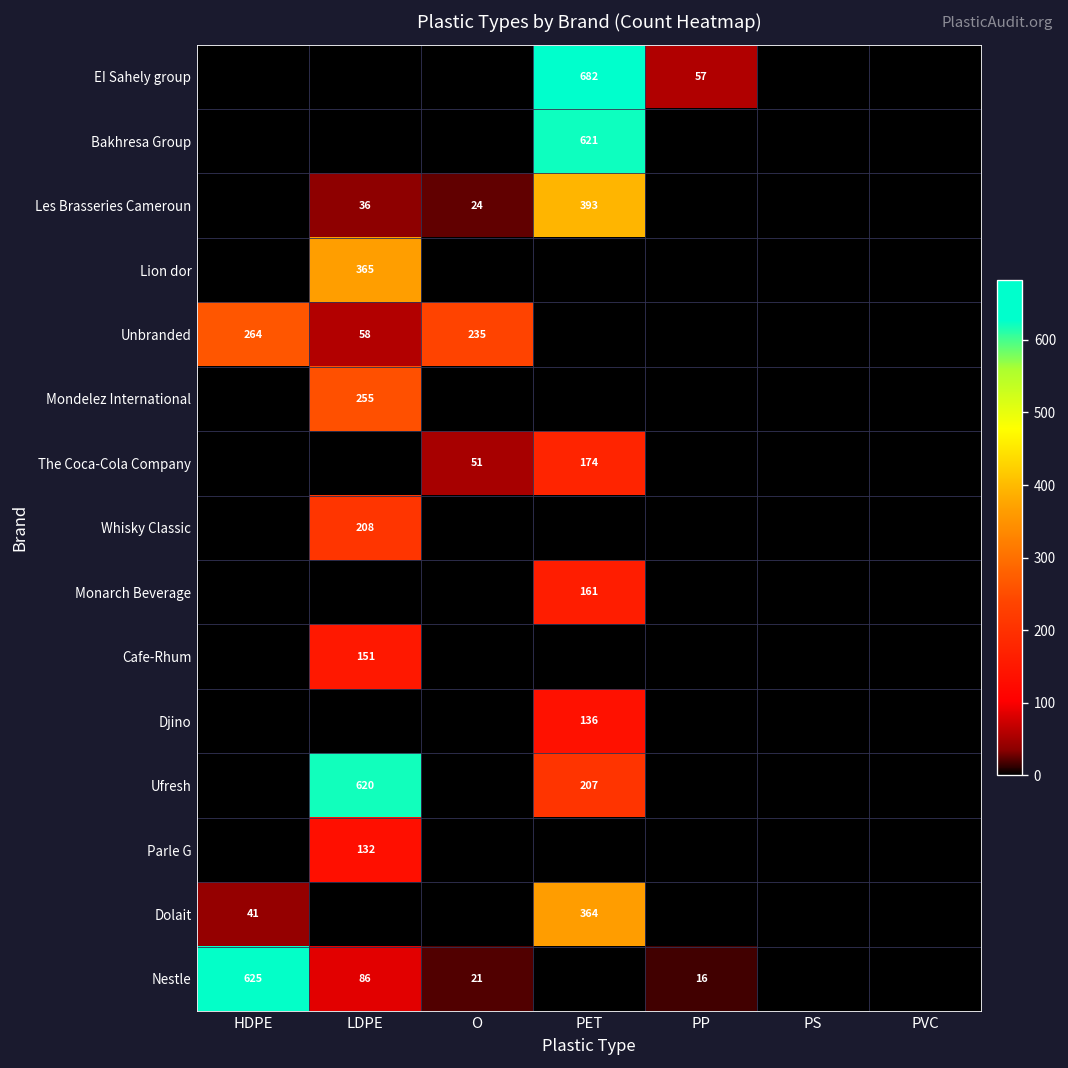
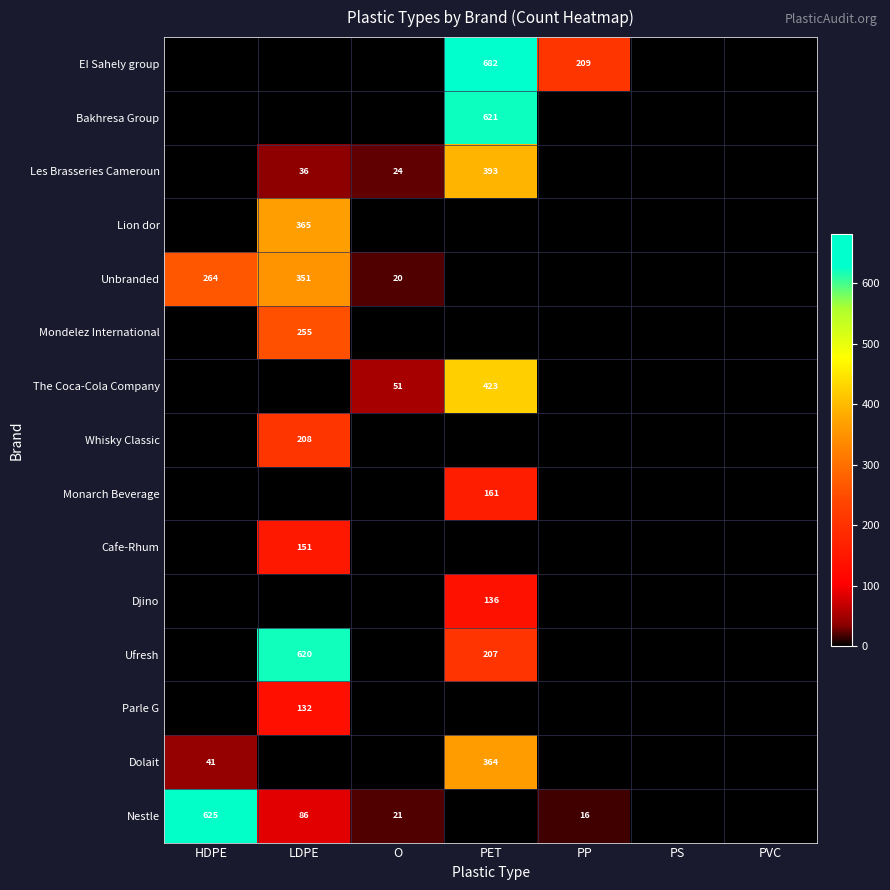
EI Sahely group, PP: 57 -> 209
Unbranded, LDPE: 58 -> 351
Unbranded, O: 235 -> 20
The Coca-Cola Company, PET: 174 -> 423
